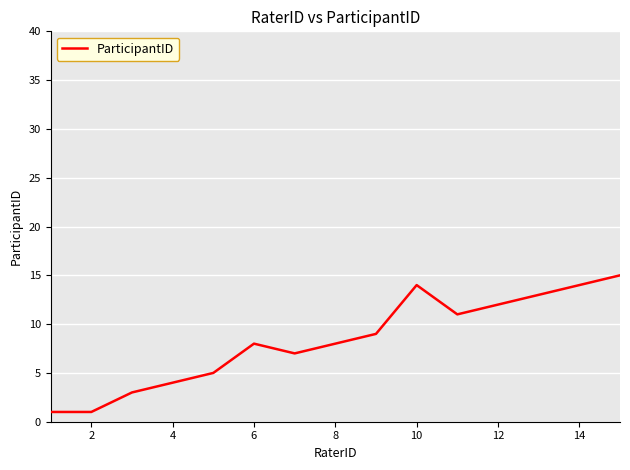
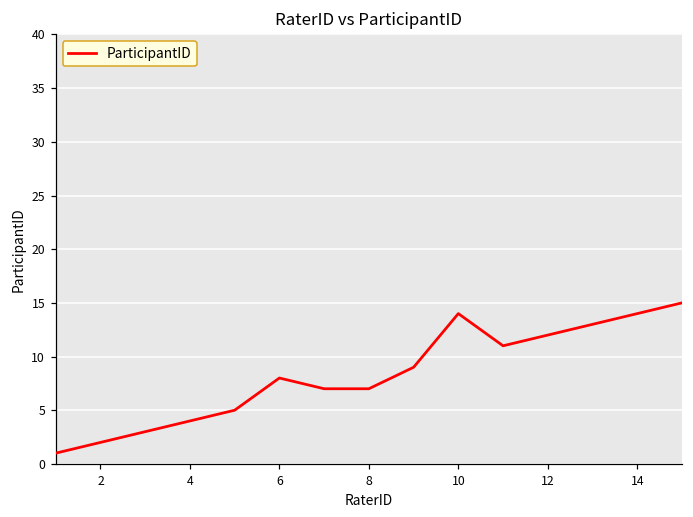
2: 1 -> 2
8: 8 -> 7
